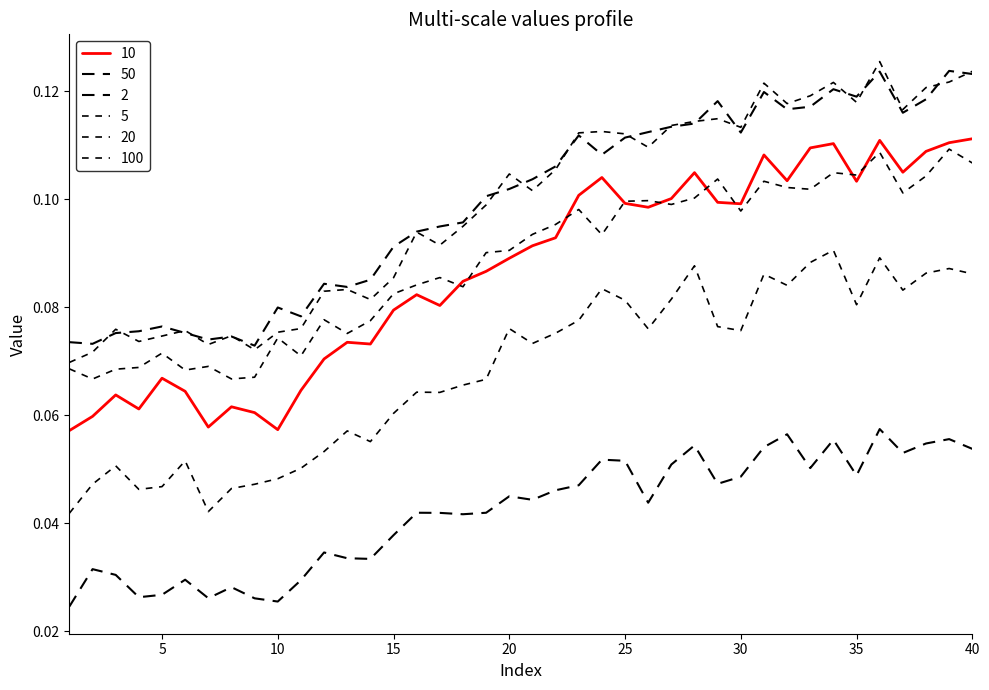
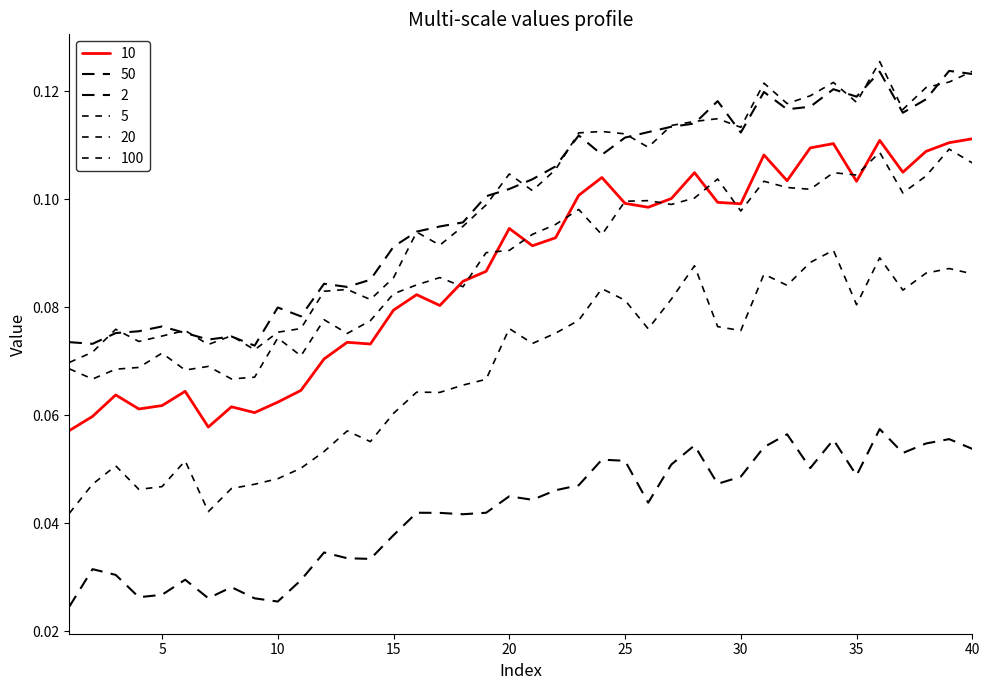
10, 5: 0.067 -> 0.062
10, 10: 0.057 -> 0.062
10, 20: 0.089 -> 0.095
